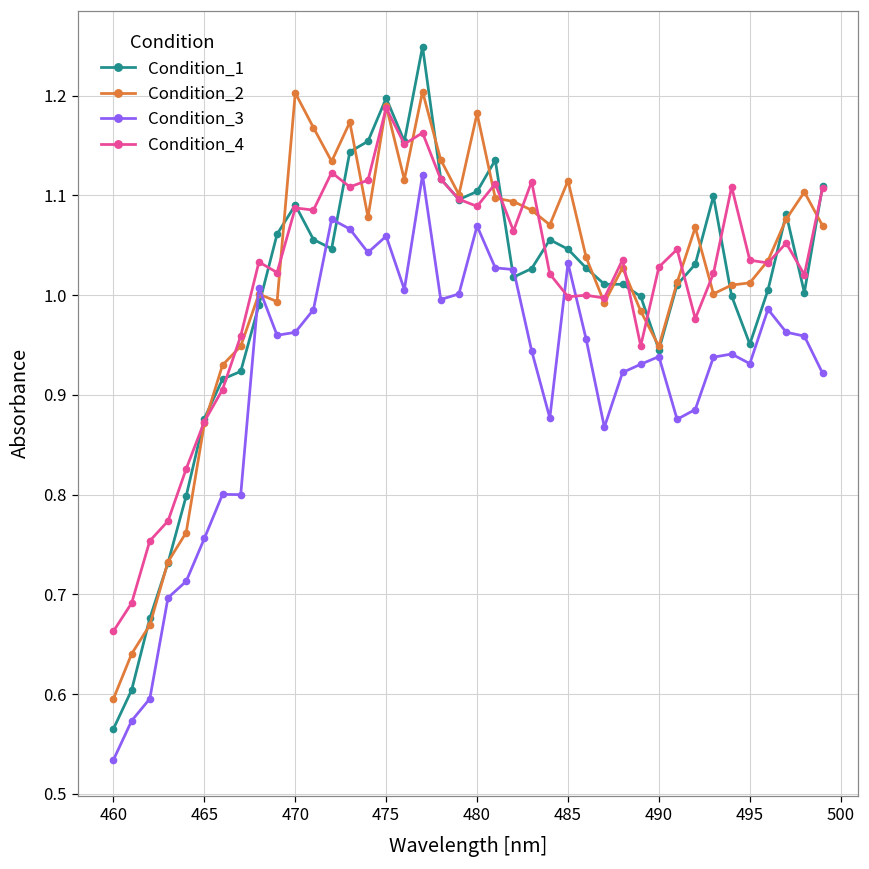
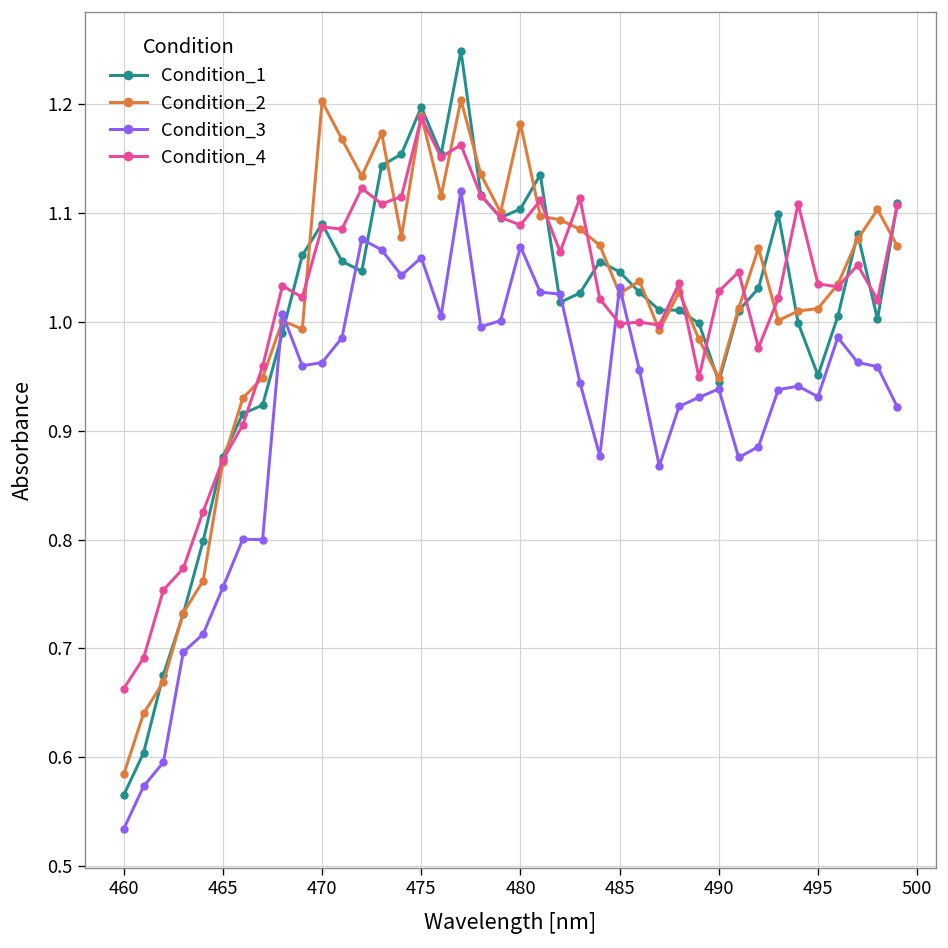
Condition_2, 460: 0.60 -> 0.58
Condition_2, 485: 1.11 -> 1.03
